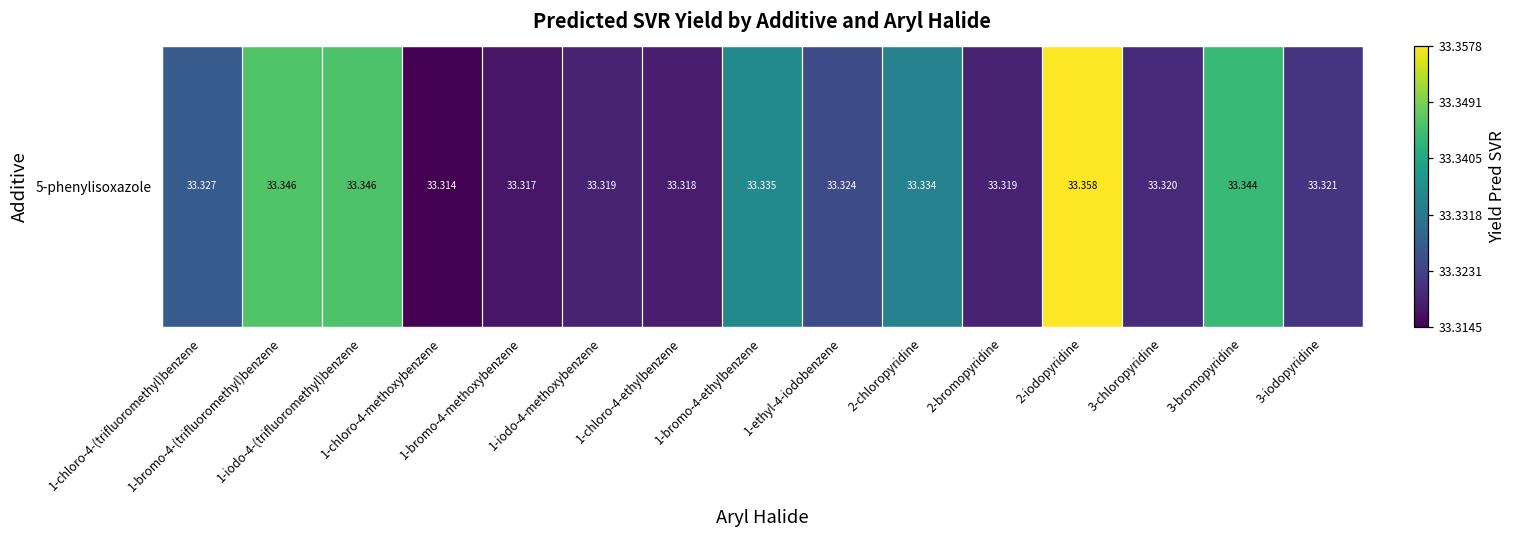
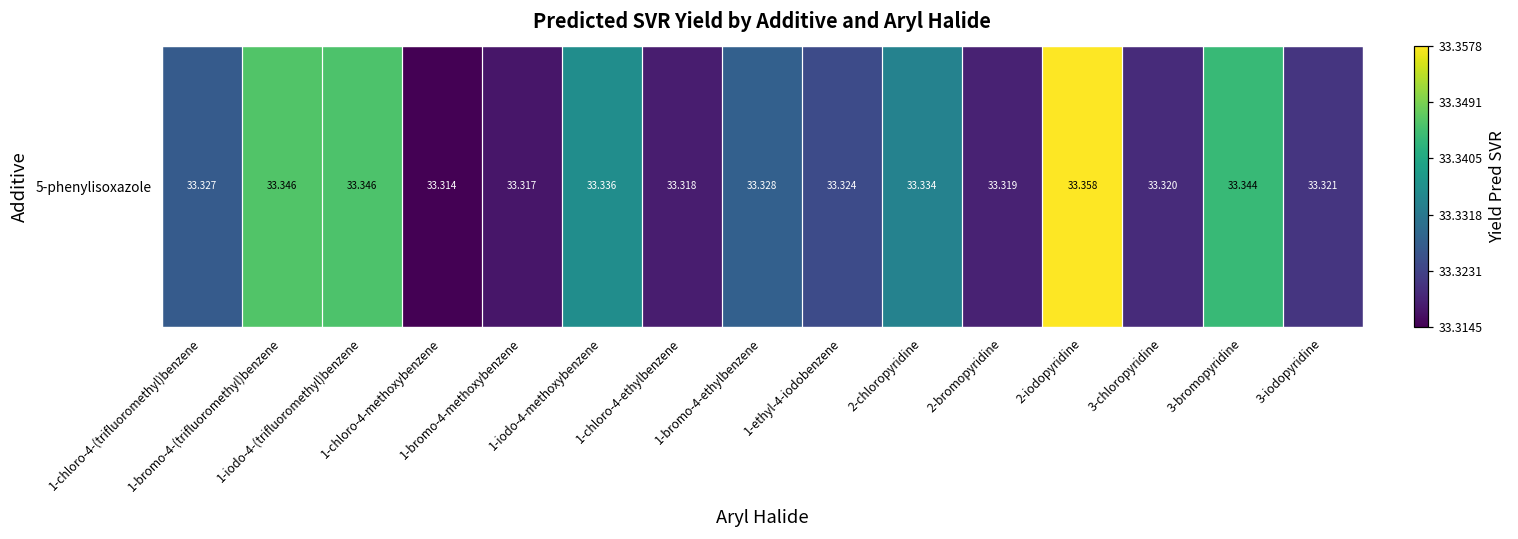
5-phenylisoxazole, 1-iodo-4-methoxybenzene: 33.319 -> 33.336
5-phenylisoxazole, 1-bromo-4-ethylbenzene: 33.335 -> 33.328
